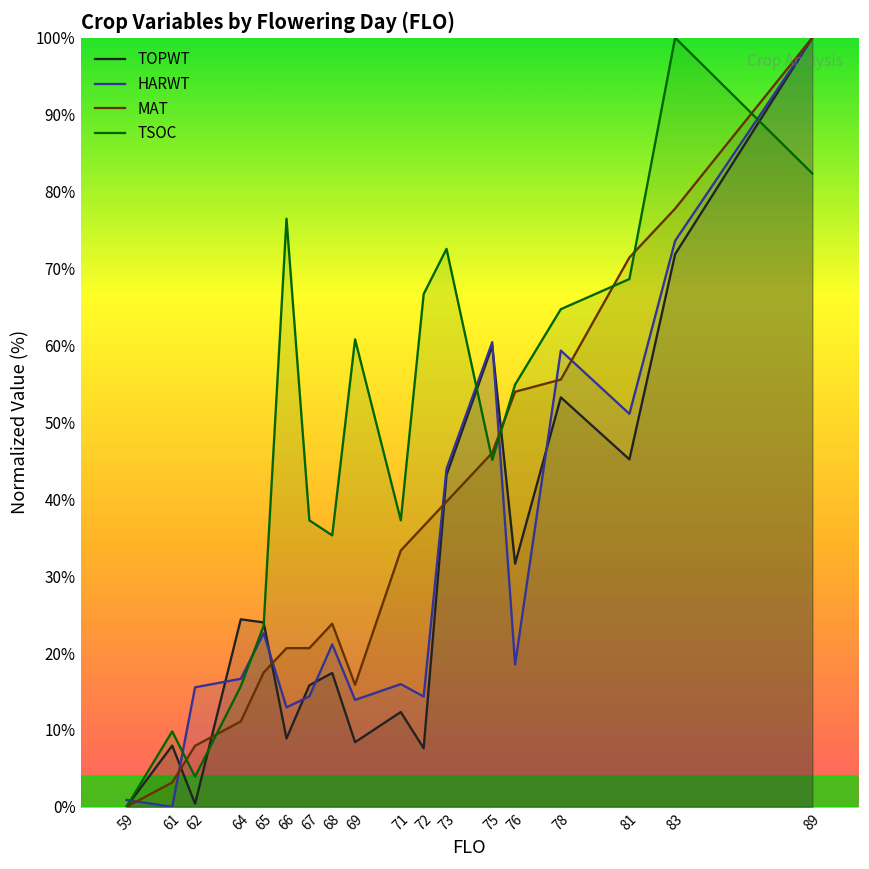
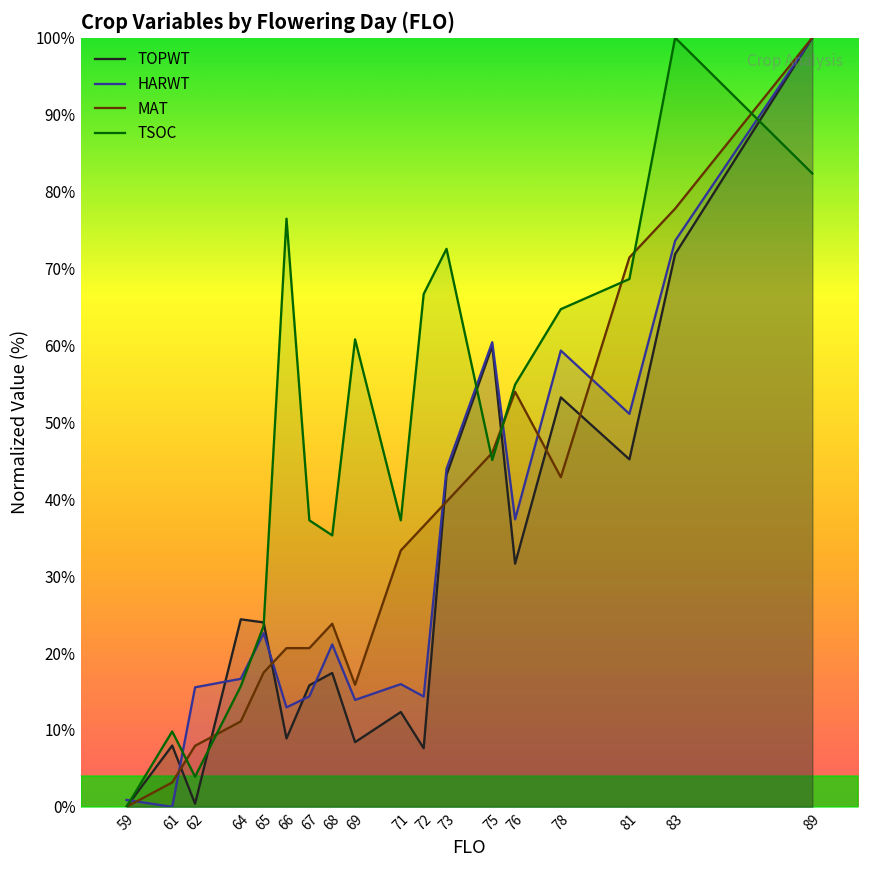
HARWT, 76: 19% -> 37%
MAT, 78: 56% -> 43%
